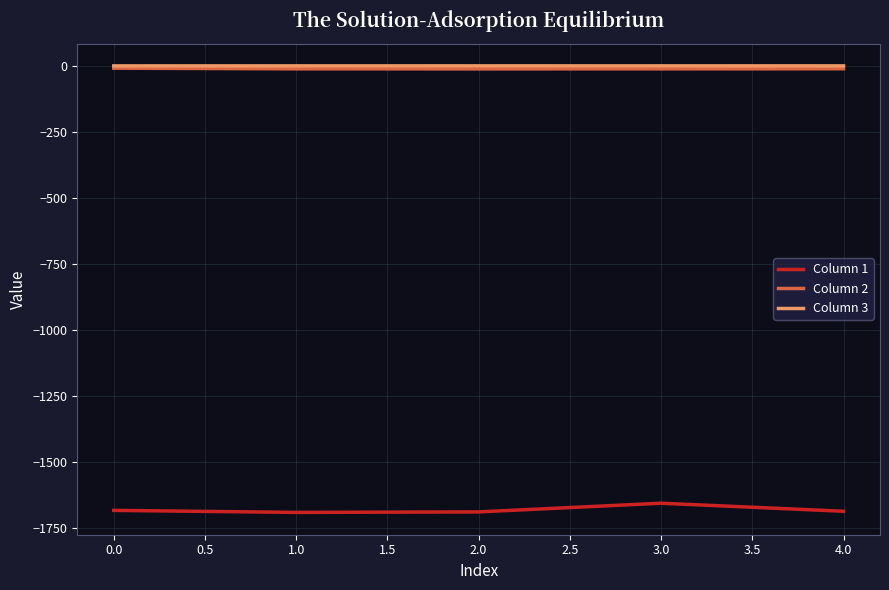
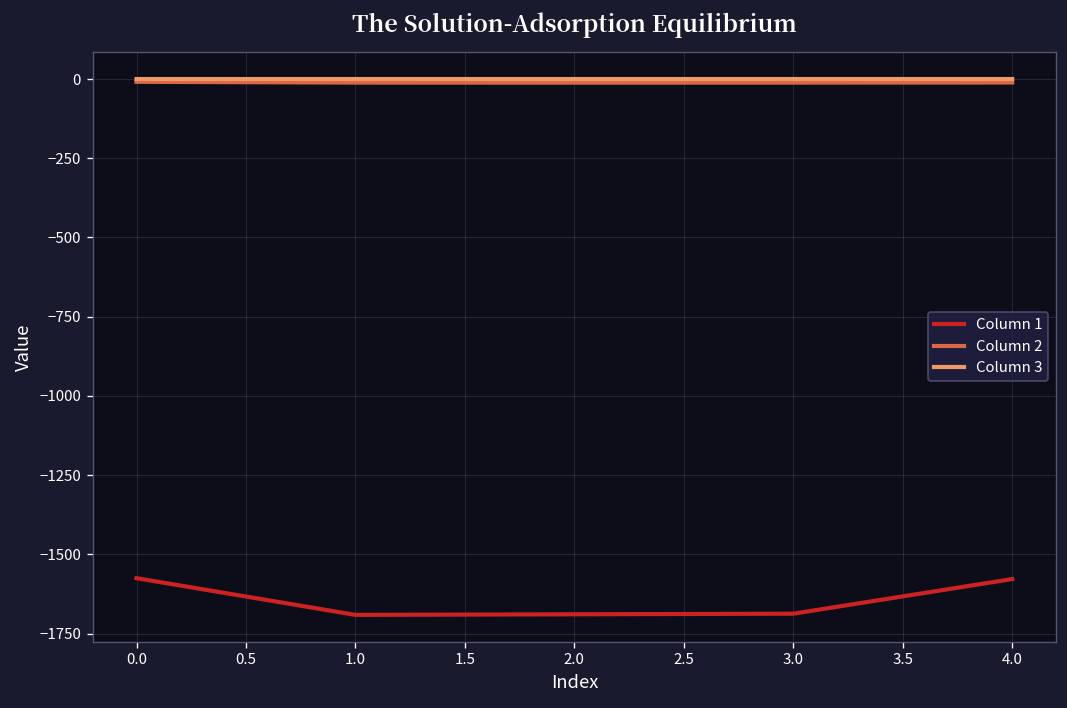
Column 1, 0.0: -1680 -> -1580
Column 1, 3.0: -1660 -> -1690
Column 1, 4.0: -1690 -> -1580
